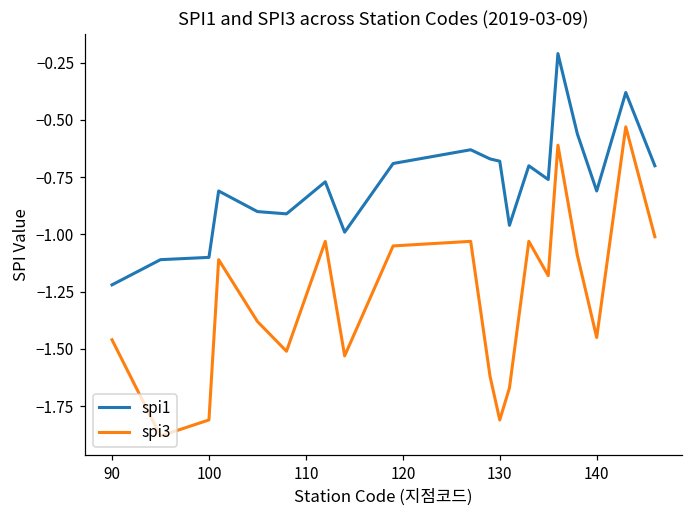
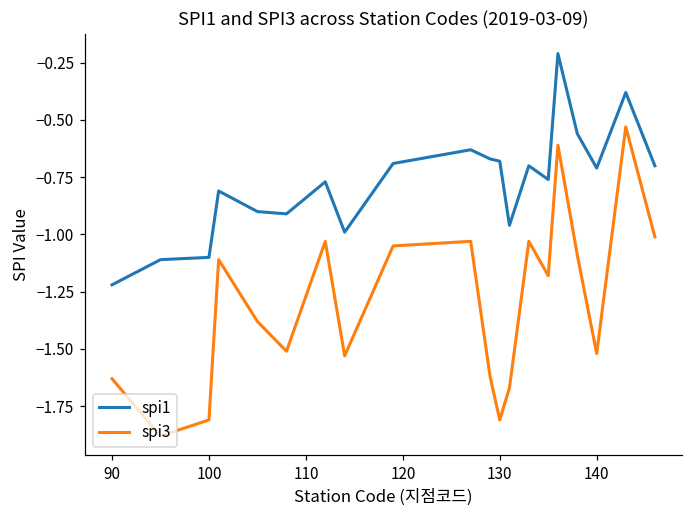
spi3, 90: -1.46 -> -1.63
spi1, 140: -0.81 -> -0.71
spi3, 140: -1.45 -> -1.52
